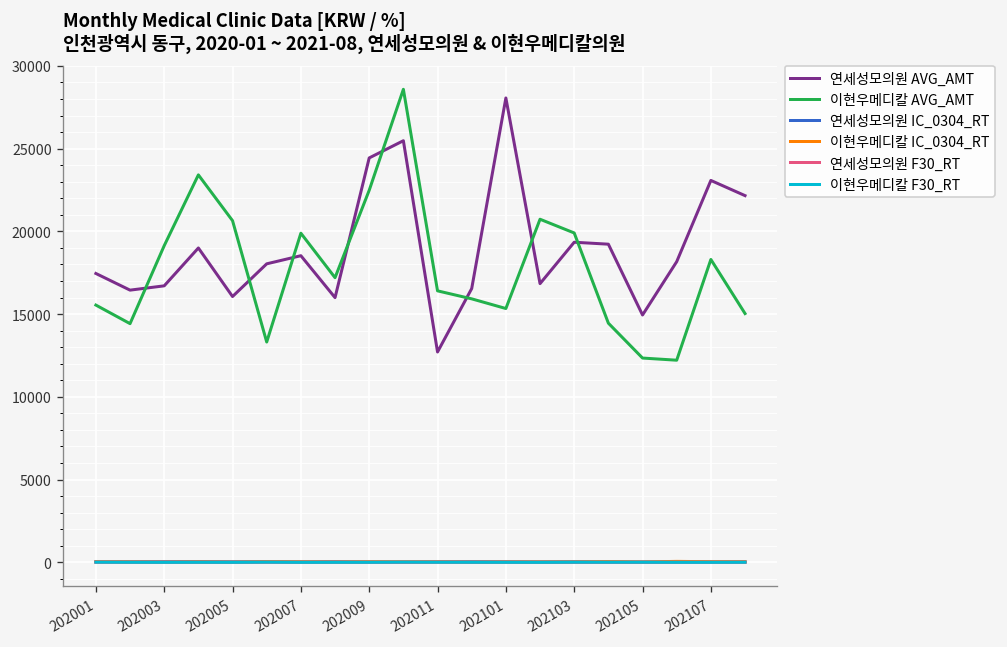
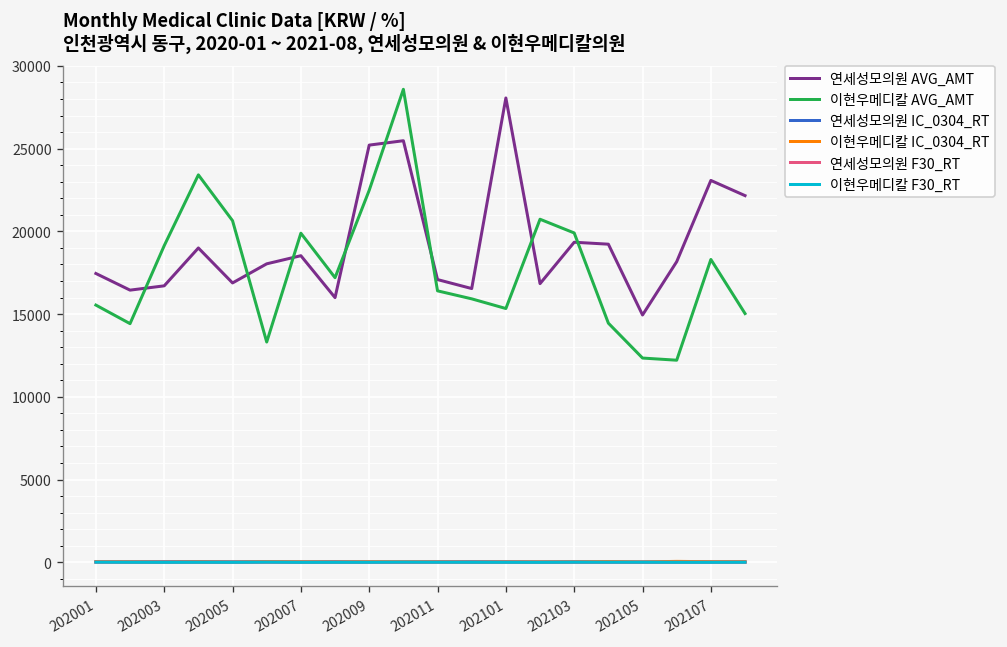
연세성모의원 AVG_AMT, 202005: 16100 -> 16900
연세성모의원 AVG_AMT, 202009: 24400 -> 25200
연세성모의원 AVG_AMT, 202011: 12700 -> 17100
